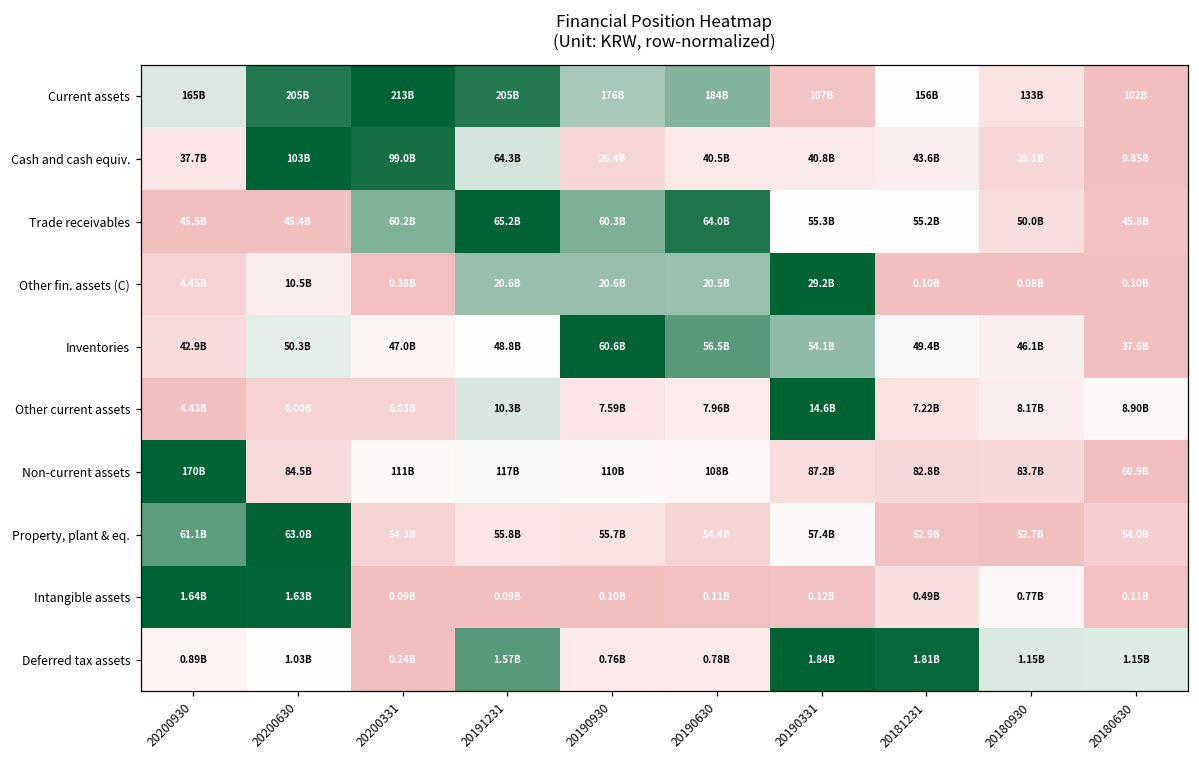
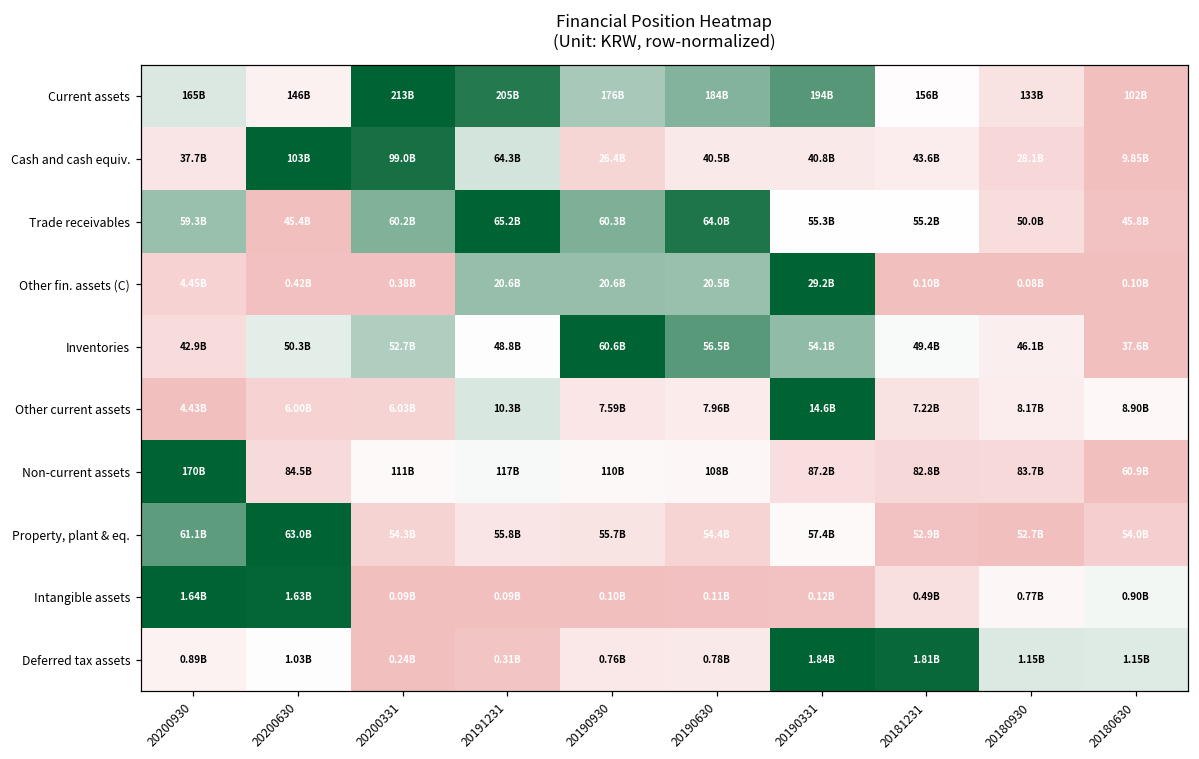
Current assets, 20200630: 205B -> 146B
Current assets, 20190331: 107B -> 194B
Trade receivables, 20200930: 45.5B -> 59.3B
Other fin. assets (C), 20200630: 10.5B -> 0.42B
Inventories, 20200331: 47.0B -> 52.7B
Intangible assets, 20180630: 0.11B -> 0.90B
Deferred tax assets, 20191231: 1.57B -> 0.31B
